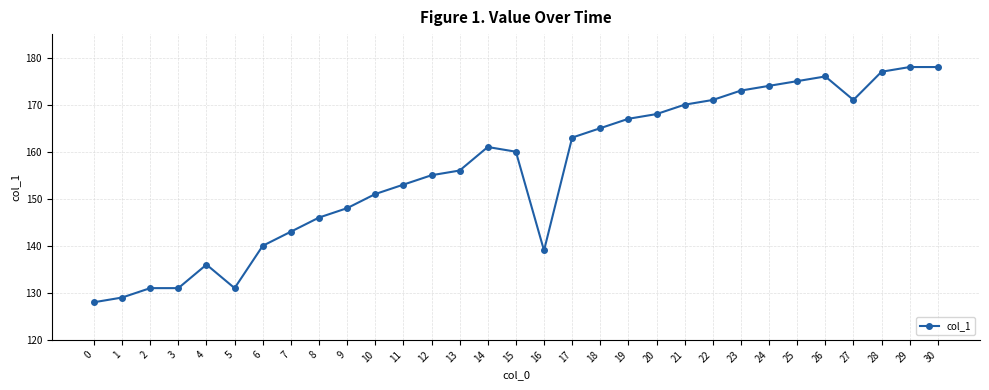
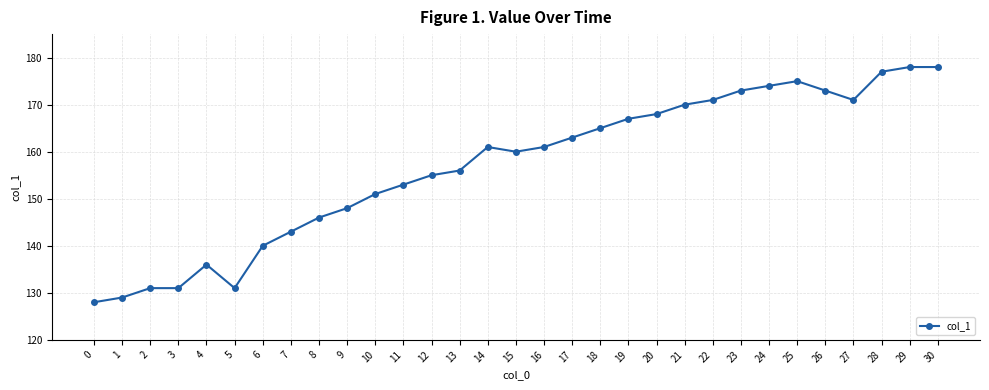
16: 139 -> 161
26: 176 -> 173
